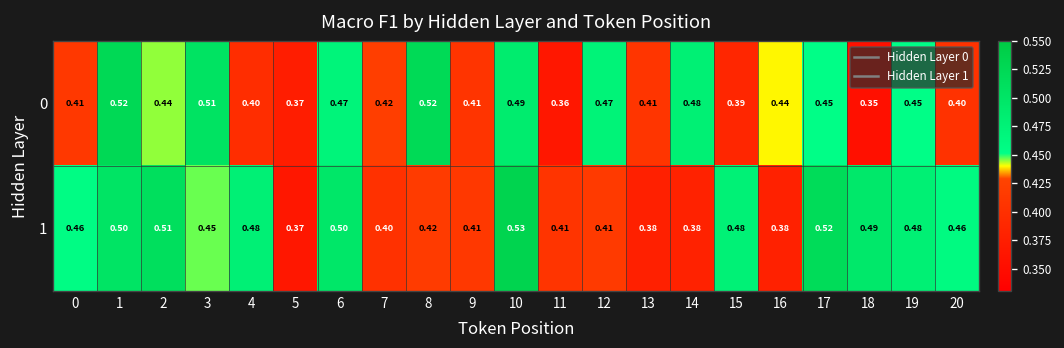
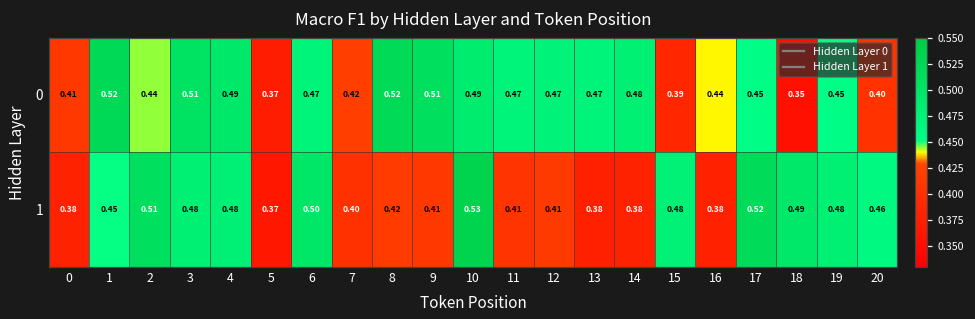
0, 4: 0.40 -> 0.49
0, 9: 0.41 -> 0.51
0, 11: 0.36 -> 0.47
0, 13: 0.41 -> 0.47
1, 0: 0.46 -> 0.38
1, 1: 0.50 -> 0.45
1, 3: 0.45 -> 0.48
